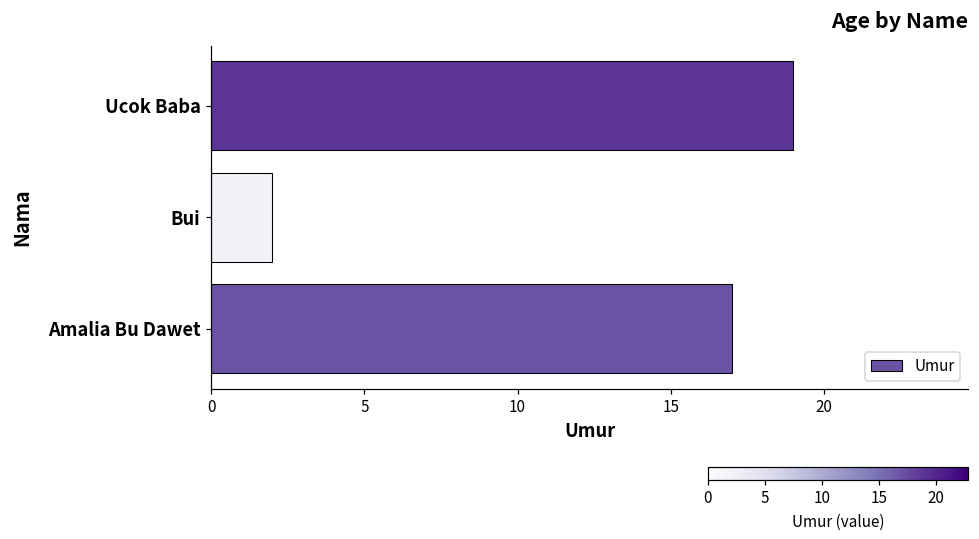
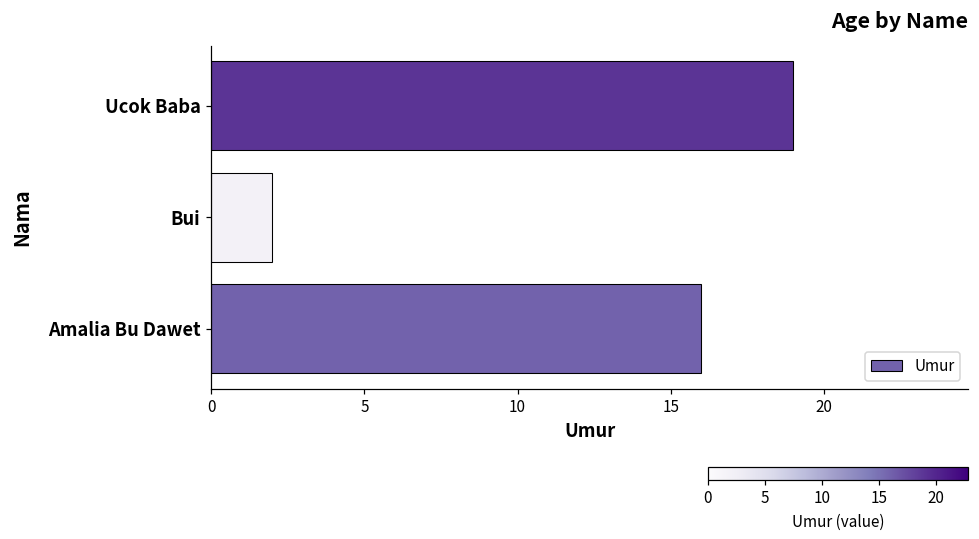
Amalia Bu Dawet: 17 -> 16
